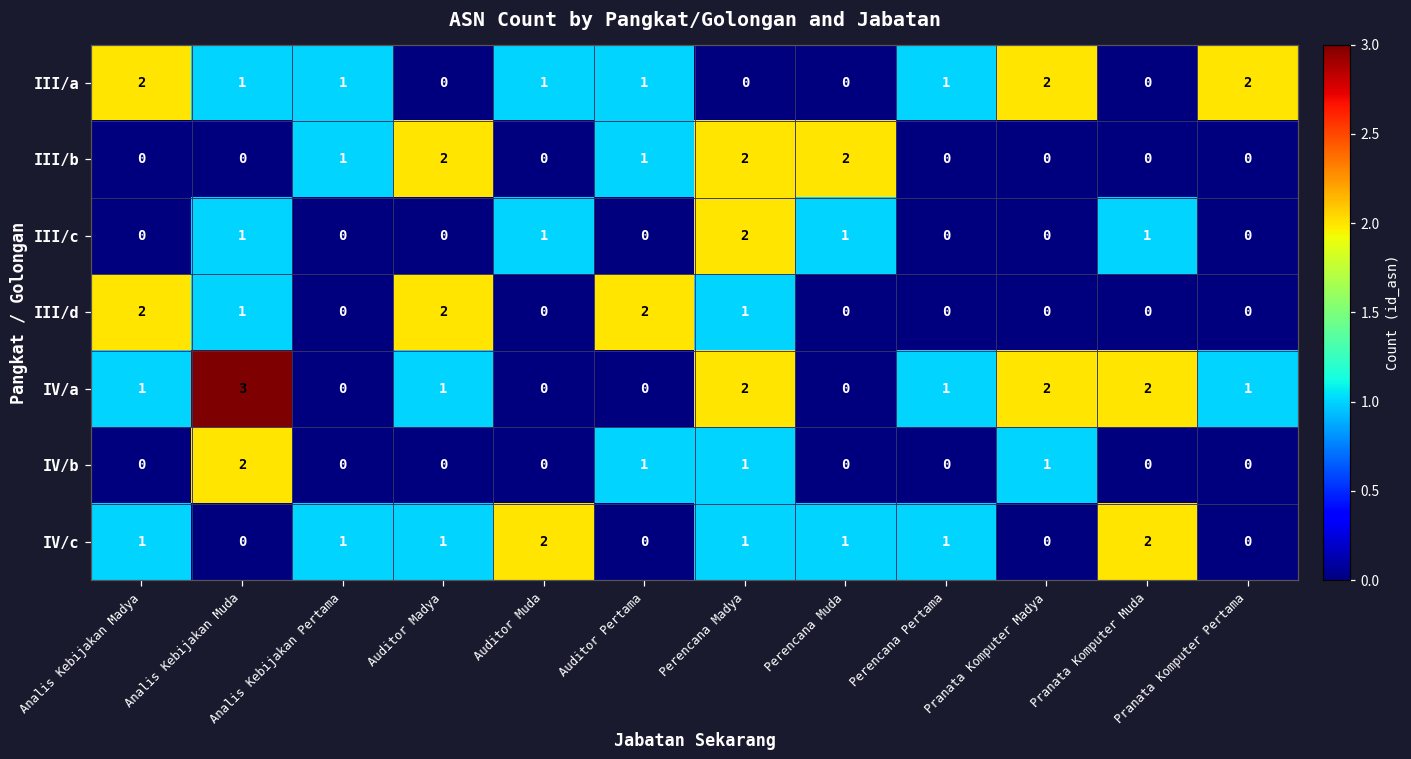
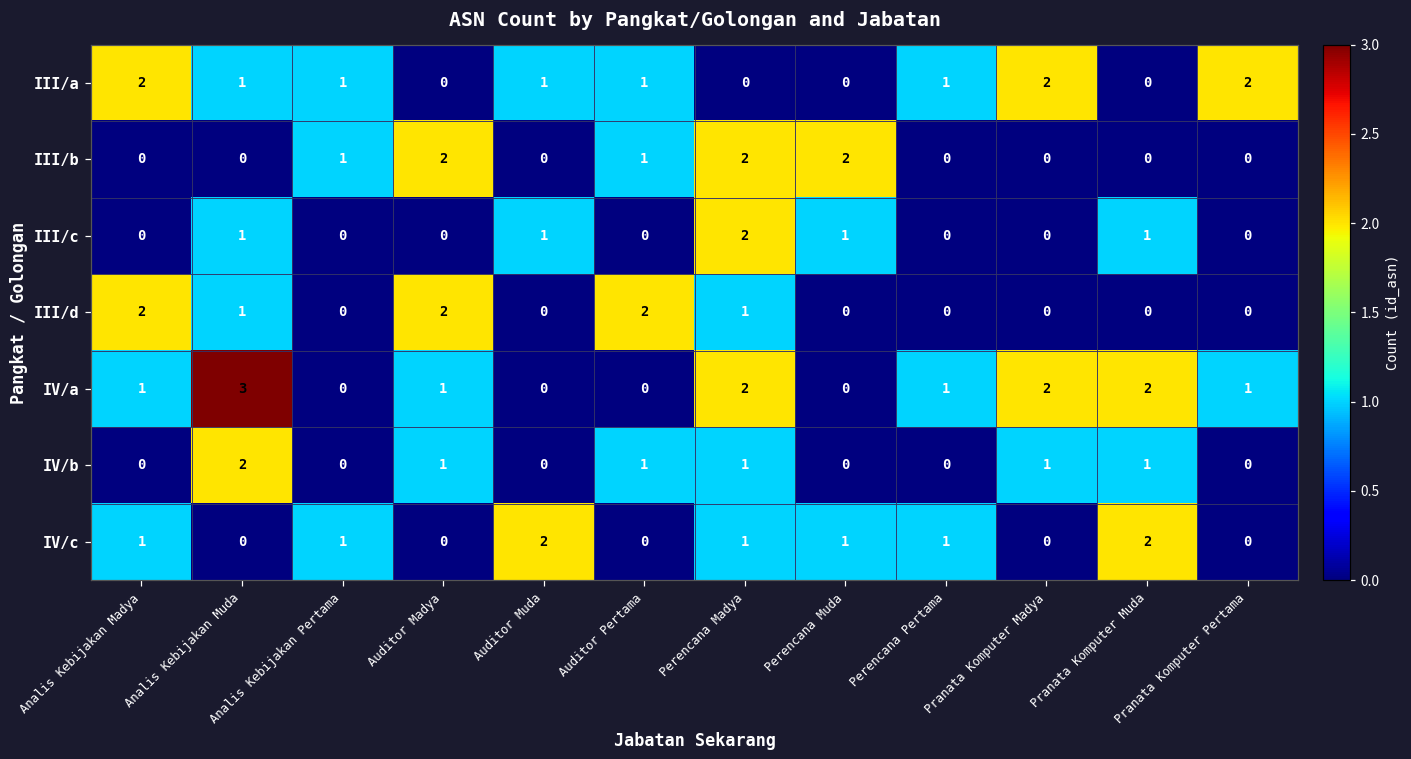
IV/b, Auditor Madya: 0 -> 1
IV/b, Pranata Komputer Muda: 0 -> 1
IV/c, Auditor Madya: 1 -> 0
